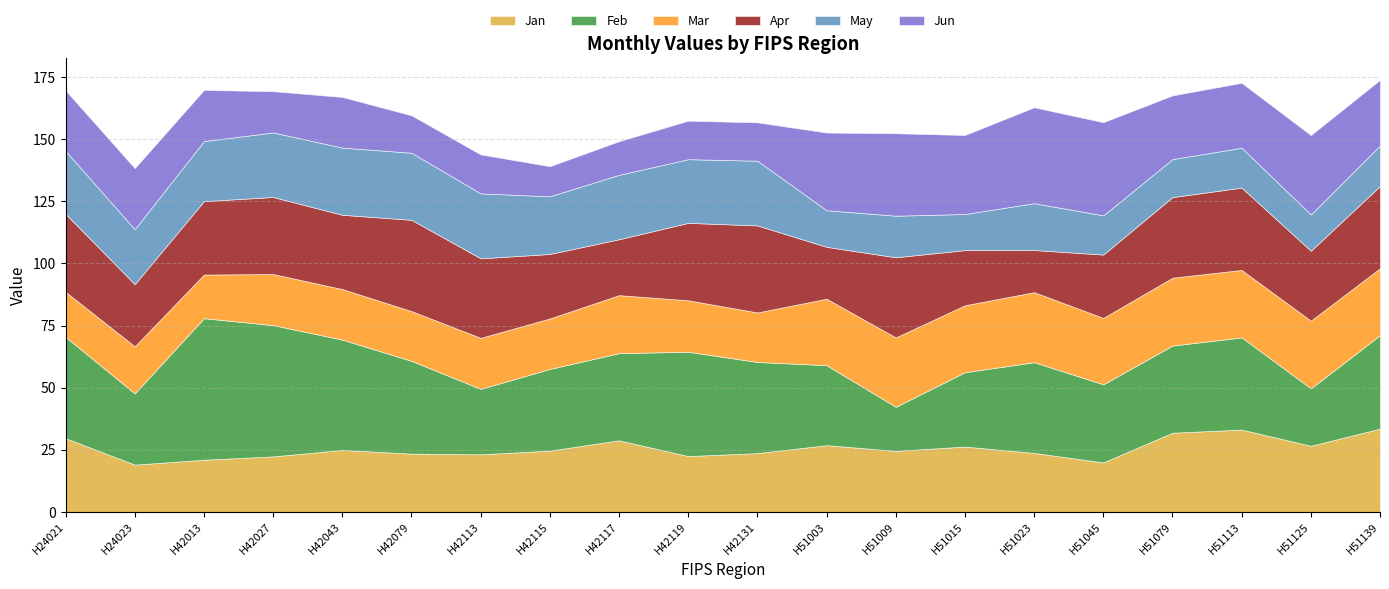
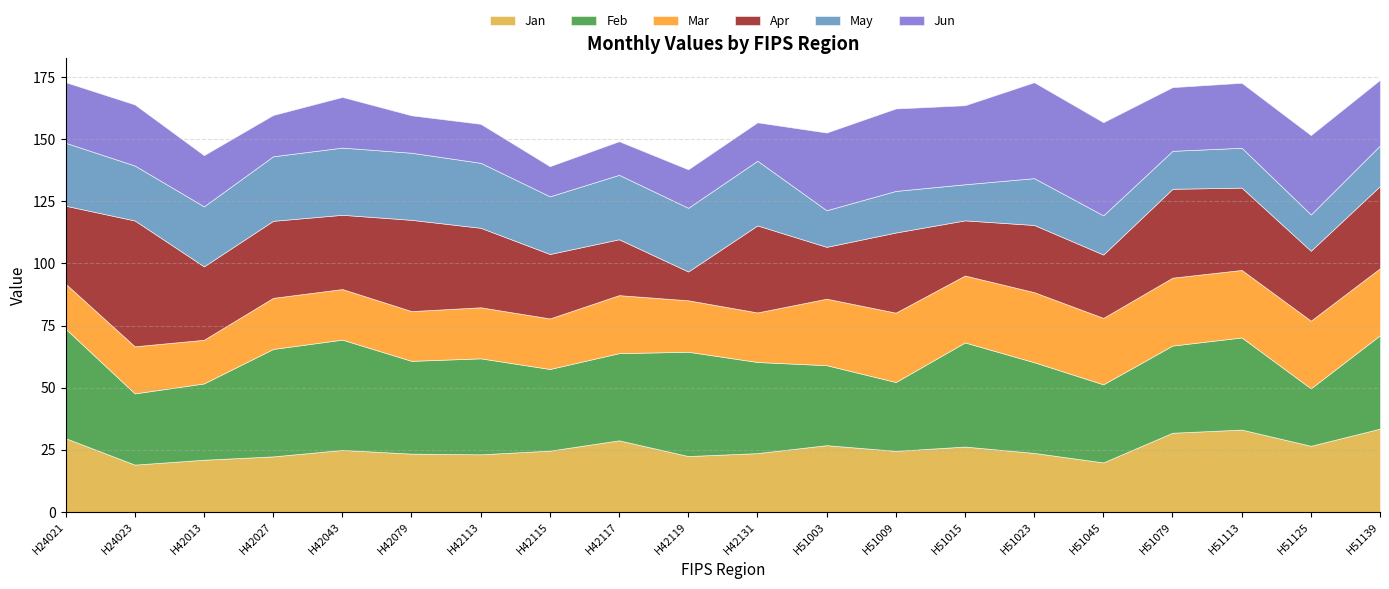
Feb, H24021: 41 -> 44
Apr, H24023: 25 -> 51
Feb, H42013: 57 -> 31
Feb, H42027: 53 -> 43
Feb, H42113: 26 -> 39
Apr, H42119: 31 -> 12
Feb, H51009: 18 -> 28
Feb, H51015: 30 -> 42
Apr, H51023: 17 -> 27
Apr, H51079: 32 -> 36
